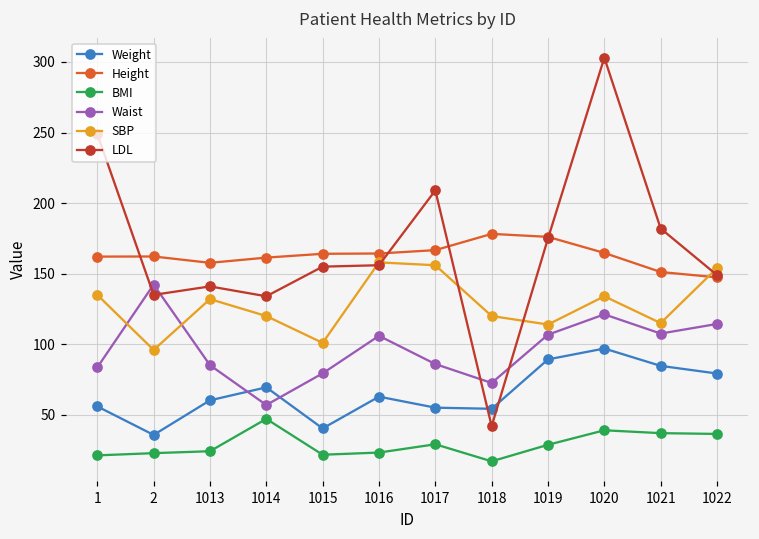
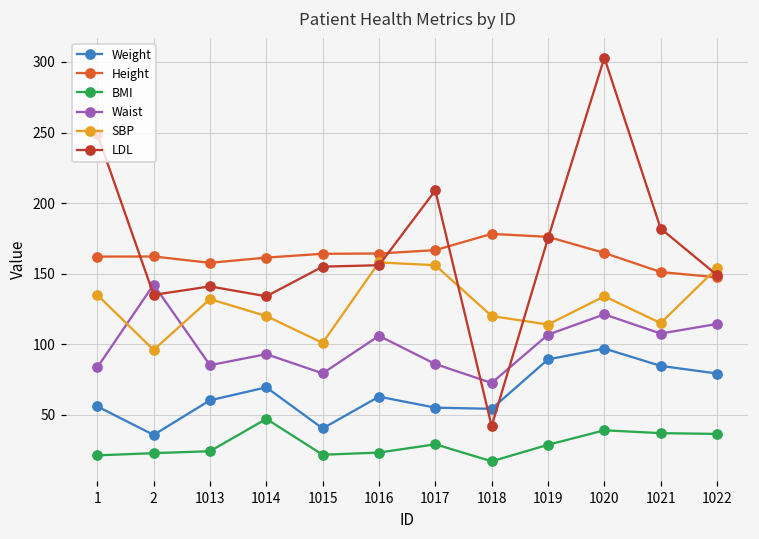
Waist, 1014: 57 -> 93
